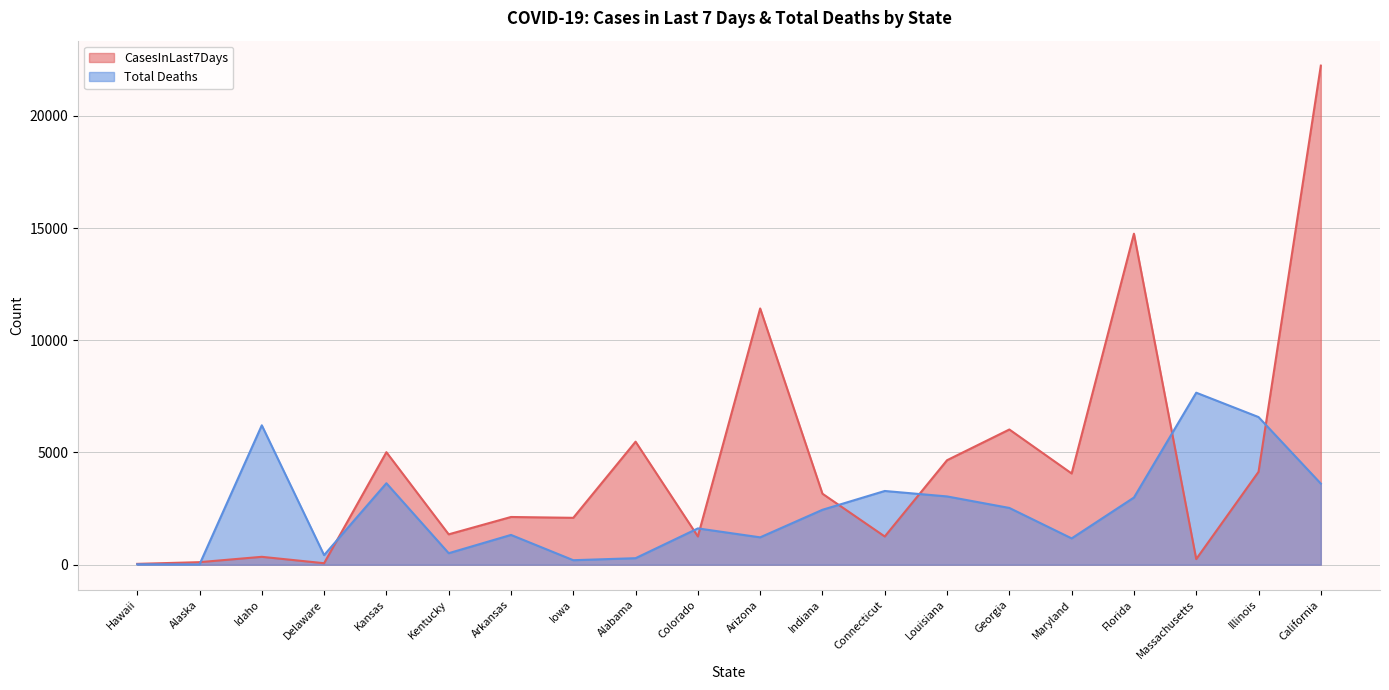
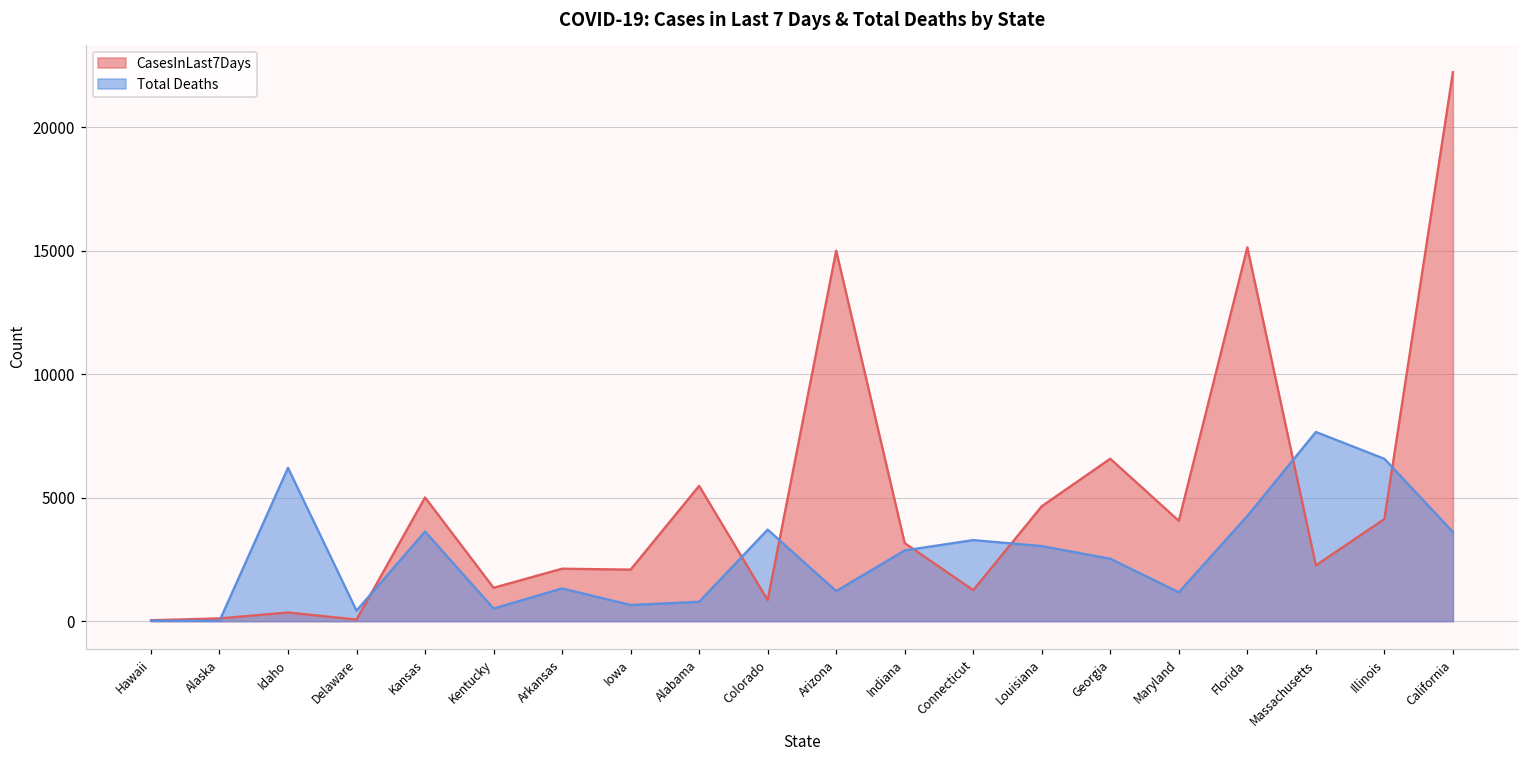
Total Deaths, Iowa: 200 -> 700
Total Deaths, Alabama: 300 -> 800
CasesInLast7Days, Colorado: 1300 -> 900
Total Deaths, Colorado: 1600 -> 3700
CasesInLast7Days, Arizona: 11400 -> 15000
Total Deaths, Indiana: 2400 -> 2900
CasesInLast7Days, Georgia: 6000 -> 6600
CasesInLast7Days, Florida: 14800 -> 15100
Total Deaths, Florida: 3000 -> 4300
CasesInLast7Days, Massachusetts: 300 -> 2300
